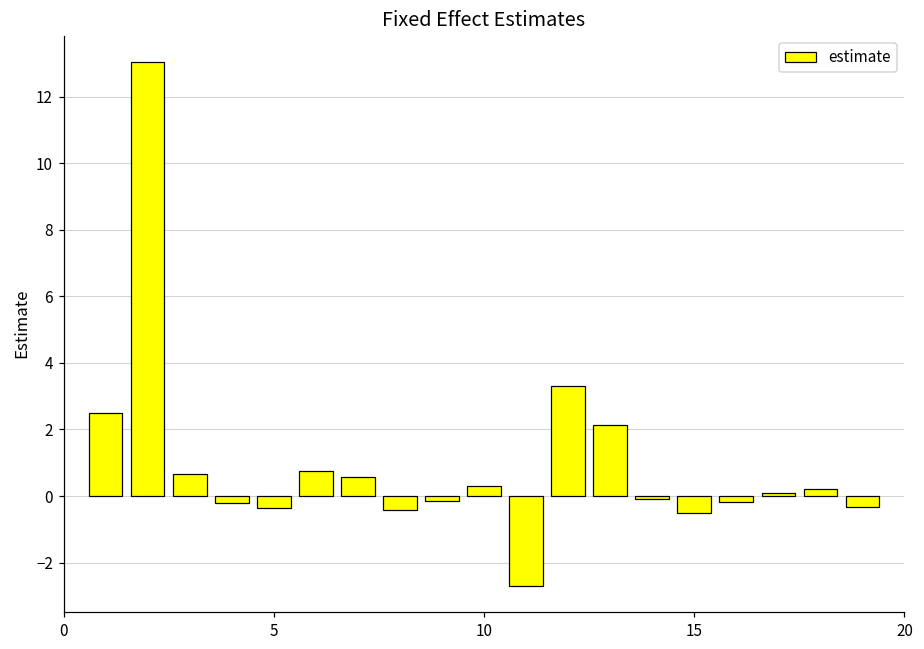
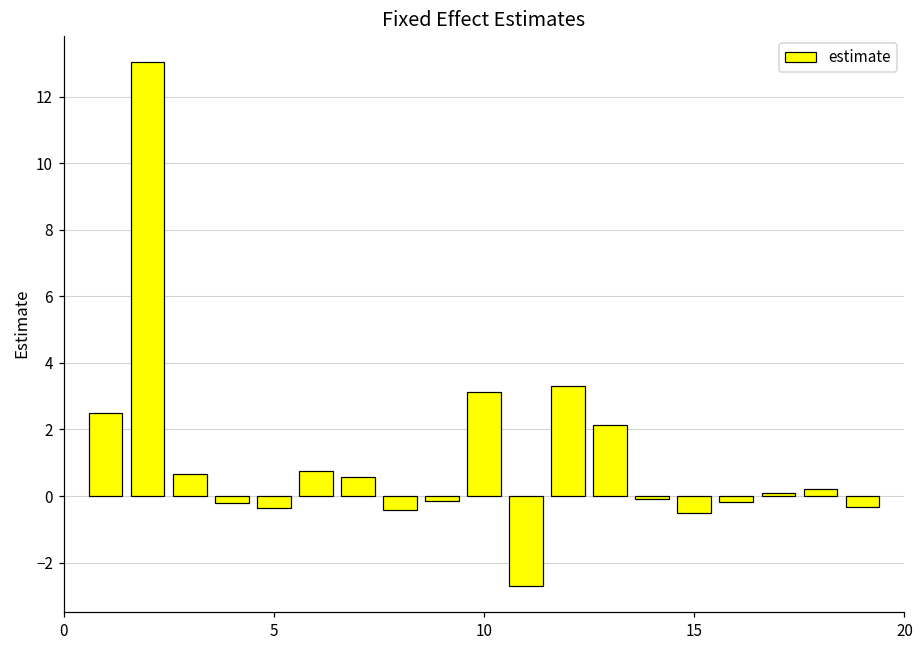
10: 0.3 -> 3.1
